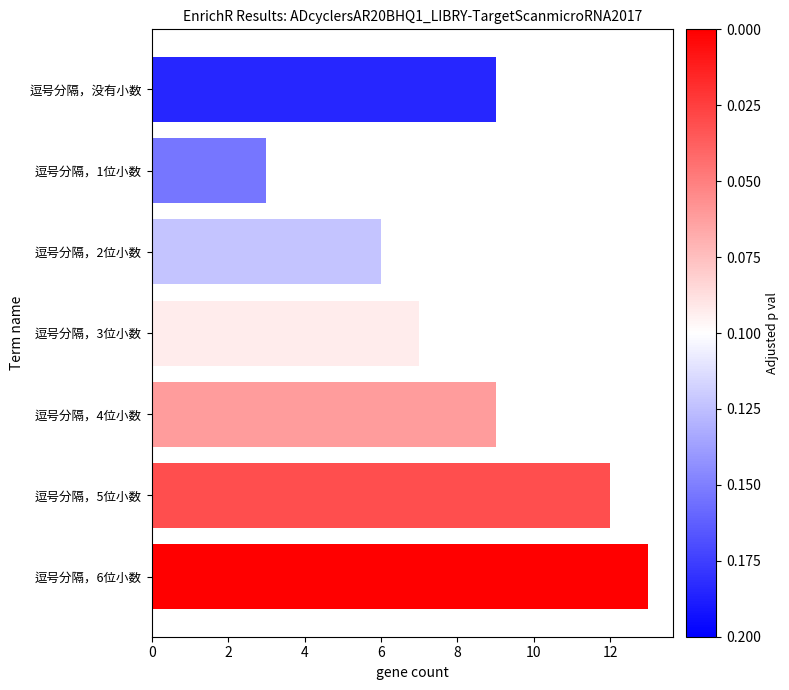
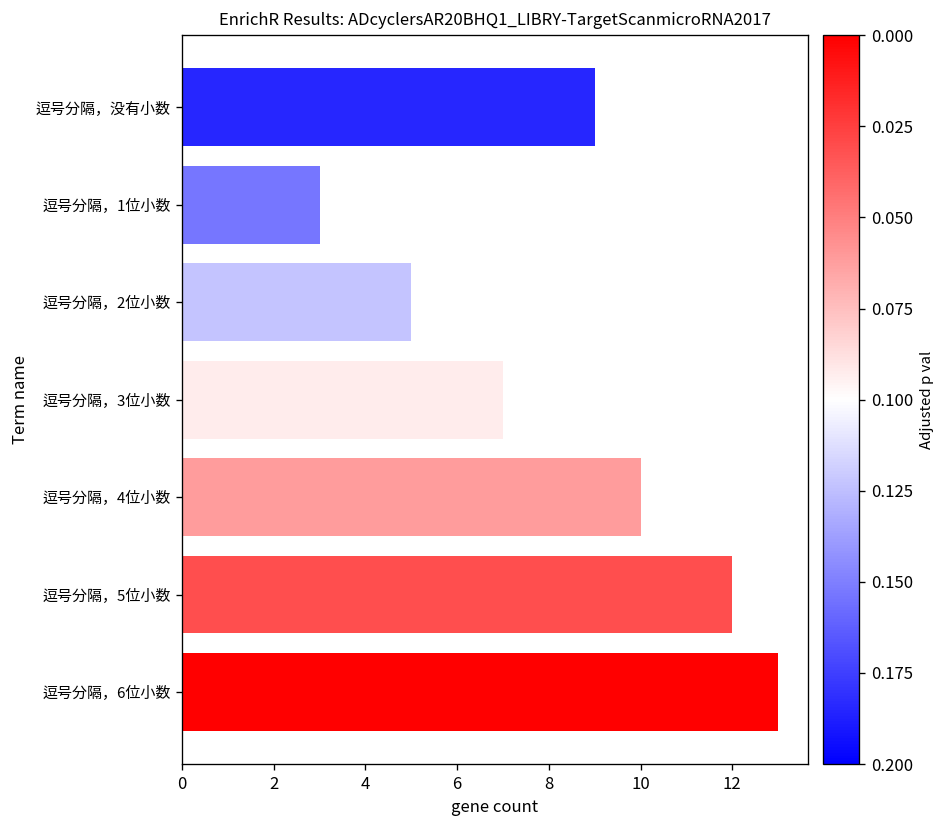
逗号分隔，2位小数: 6 -> 5
逗号分隔，4位小数: 9 -> 10
